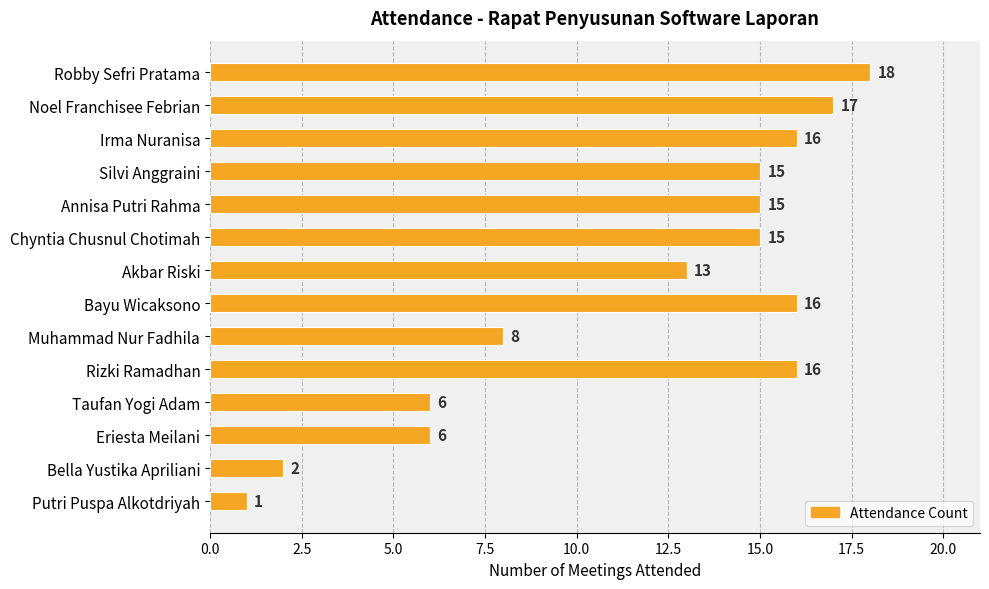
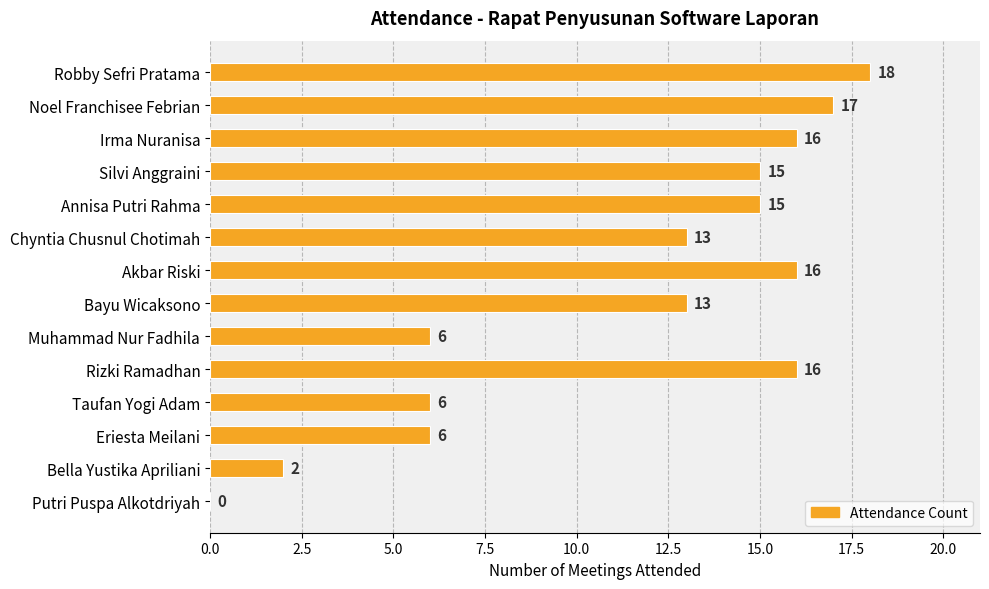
Chyntia Chusnul Chotimah: 15 -> 13
Akbar Riski: 13 -> 16
Bayu Wicaksono: 16 -> 13
Muhammad Nur Fadhila: 8 -> 6
Putri Puspa Alkotdriyah: 1 -> 0
